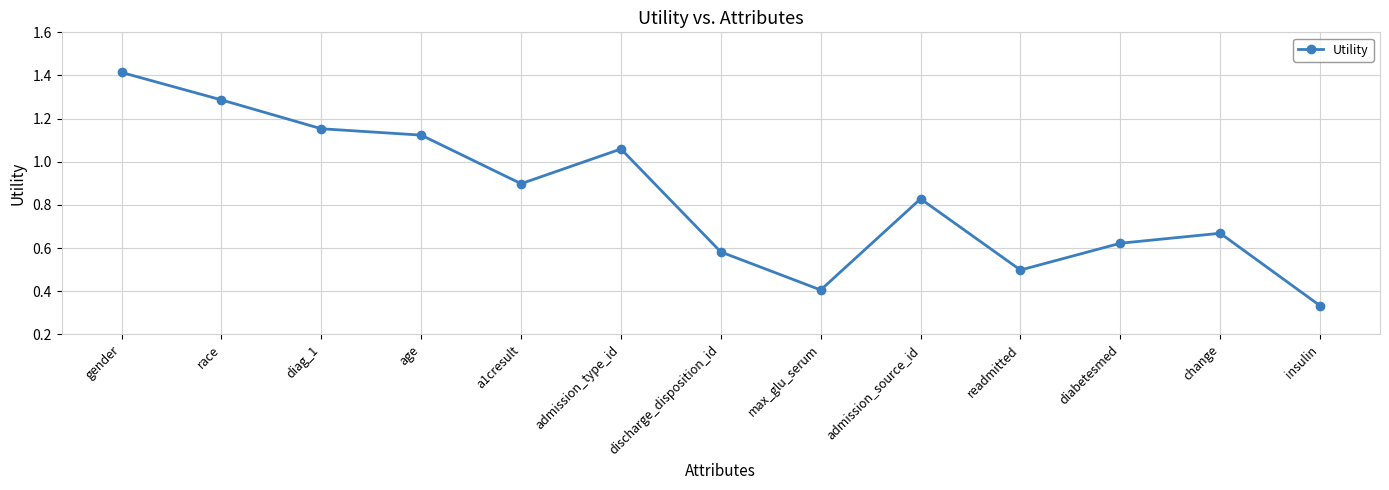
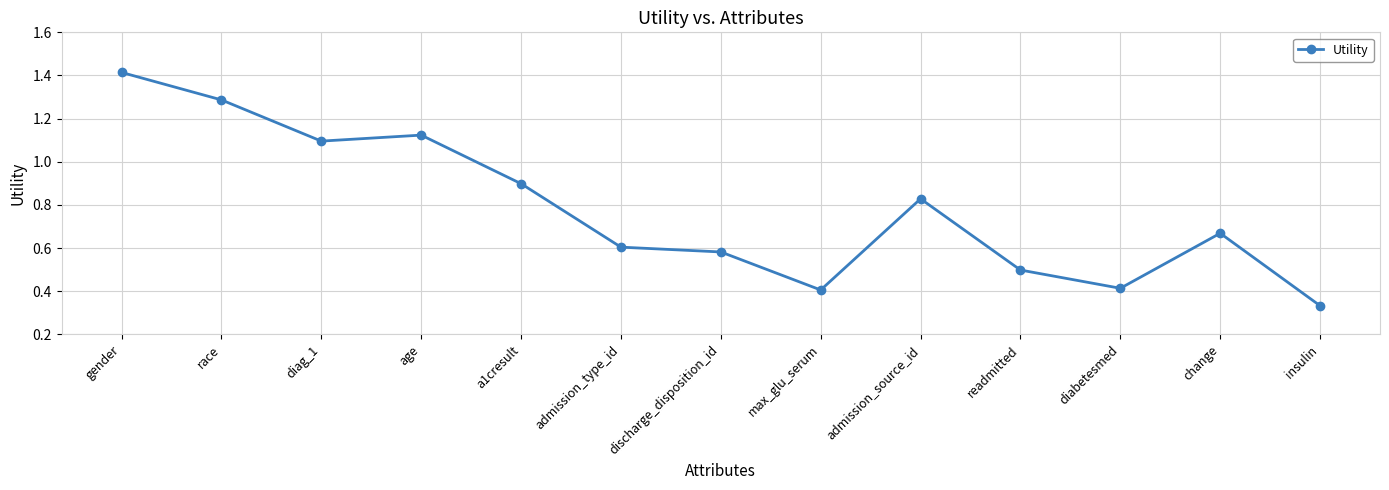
diag_1: 1.15 -> 1.10
admission_type_id: 1.06 -> 0.60
diabetesmed: 0.62 -> 0.41
